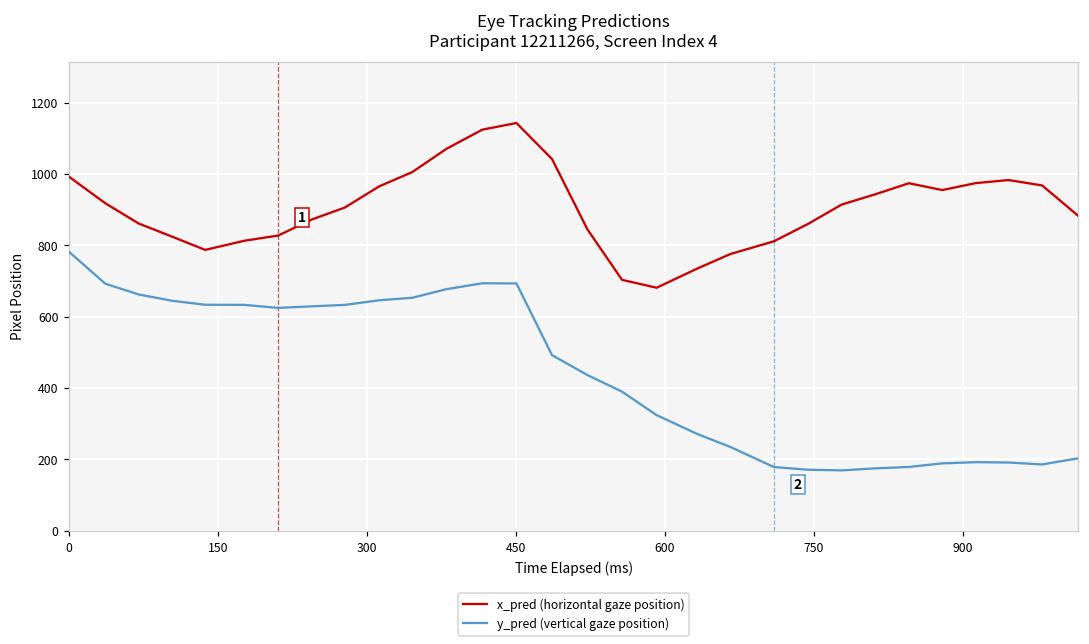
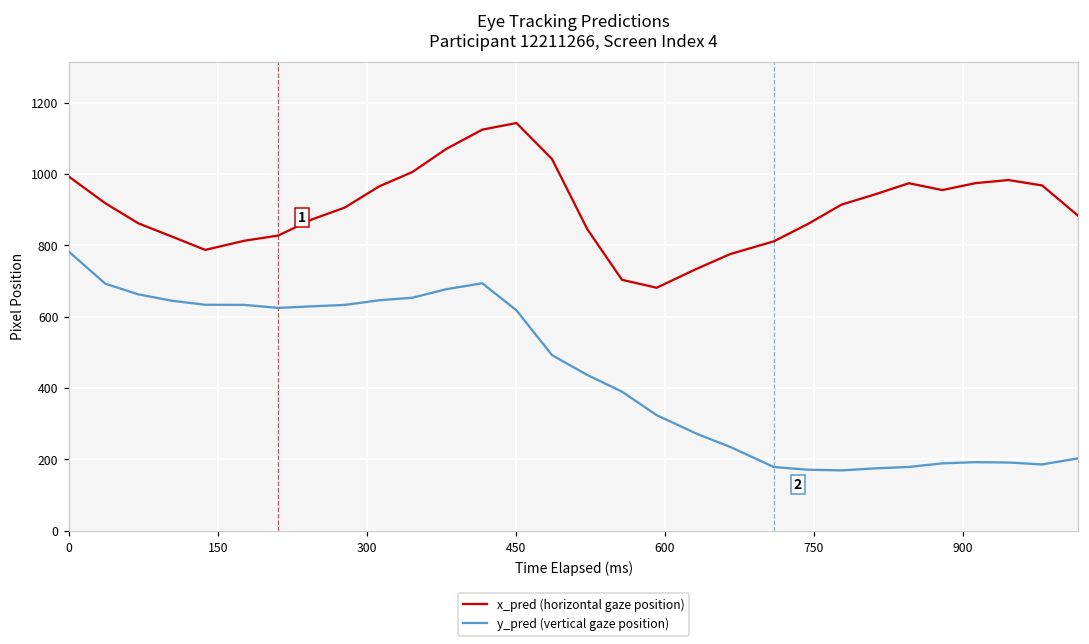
y_pred (vertical gaze position), 450: 690 -> 620
